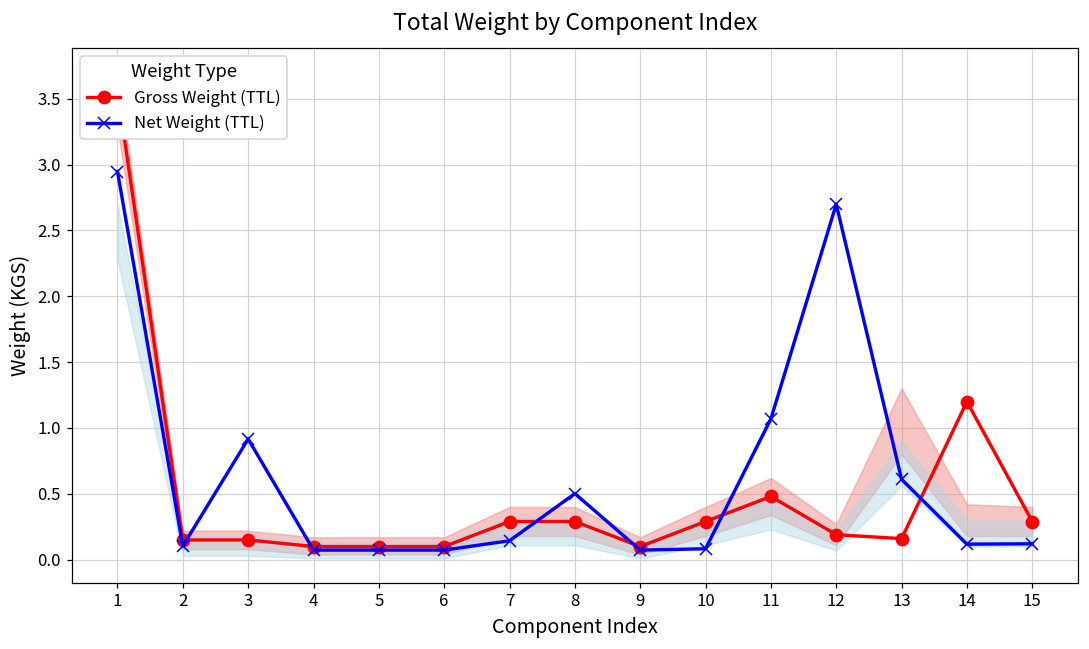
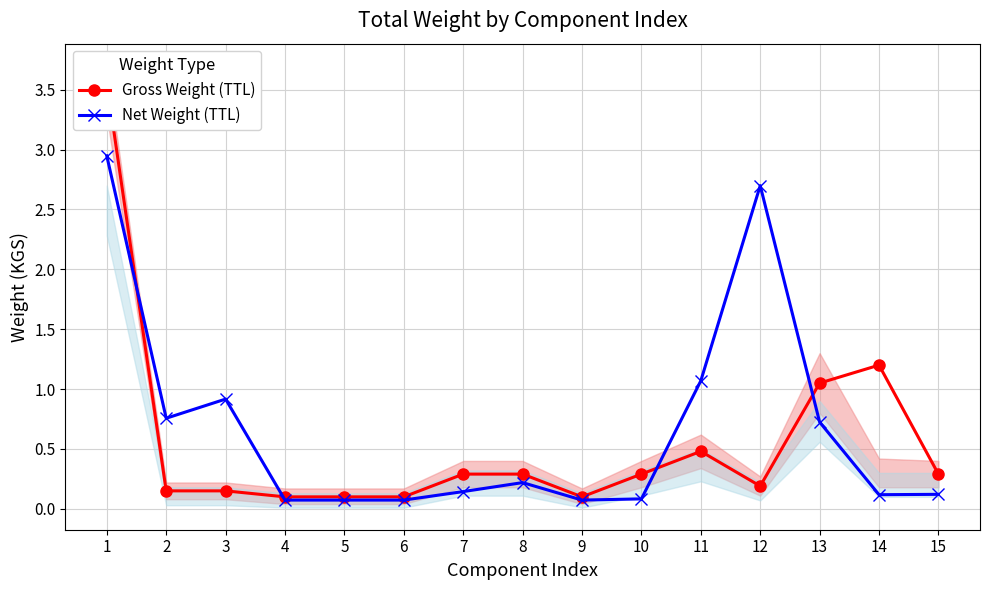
Net Weight (TTL), 2: 0.10 -> 0.76
Net Weight (TTL), 8: 0.50 -> 0.22
Gross Weight (TTL), 13: 0.16 -> 1.05
Net Weight (TTL), 13: 0.61 -> 0.72
